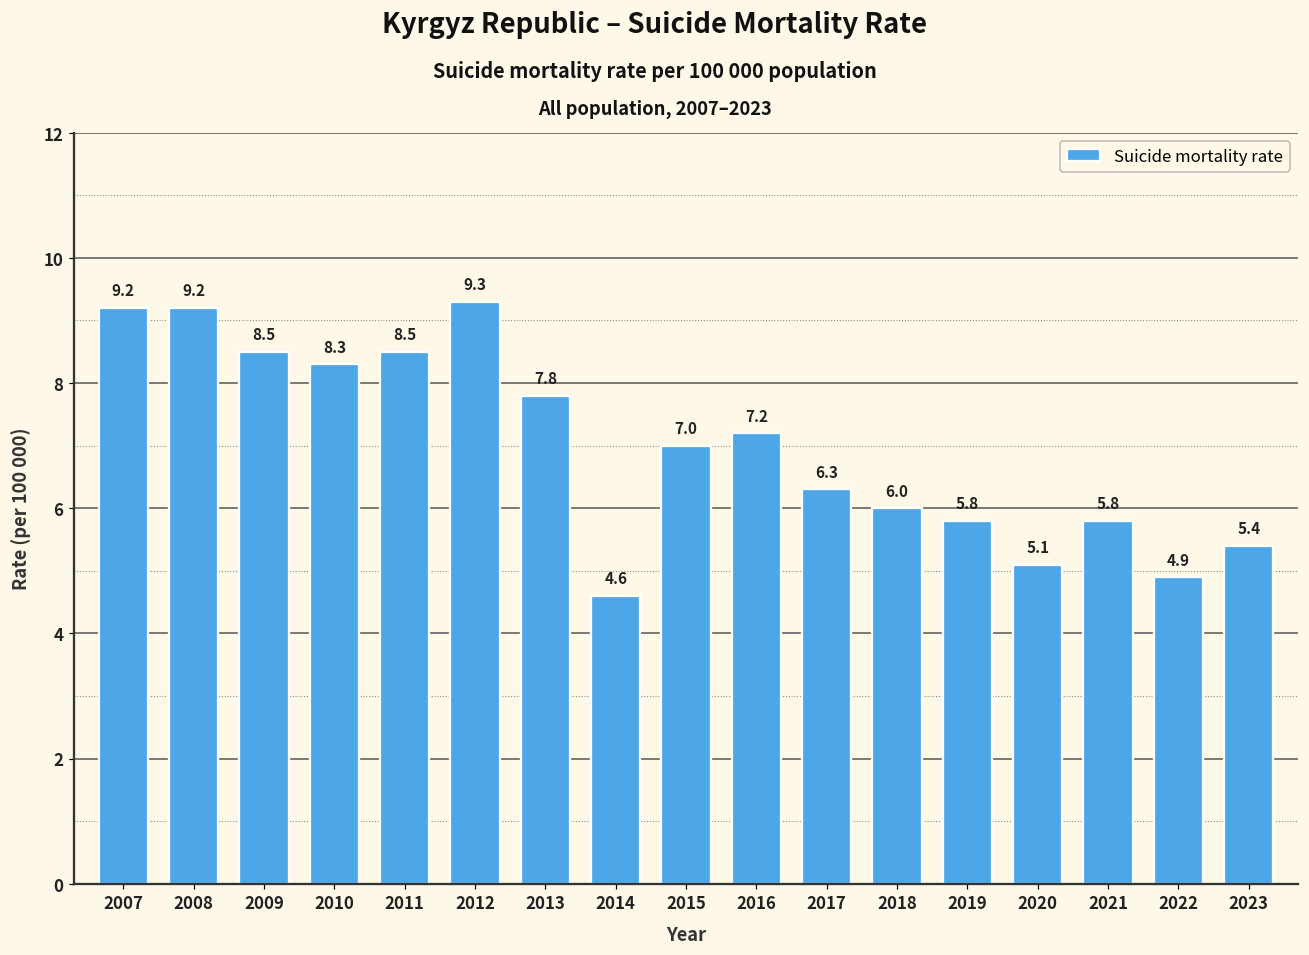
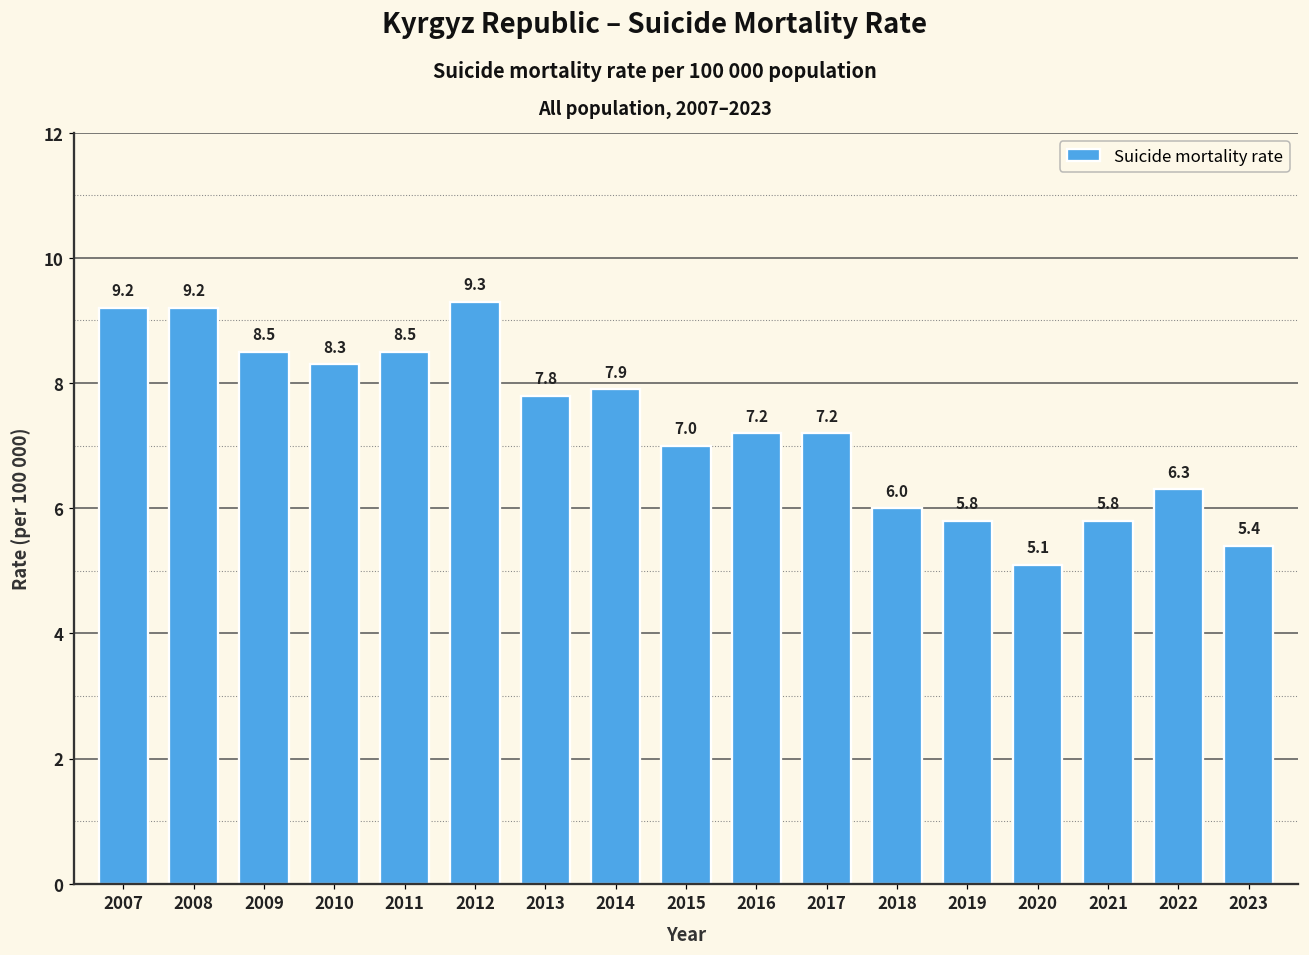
2014: 4.6 -> 7.9
2017: 6.3 -> 7.2
2022: 4.9 -> 6.3
